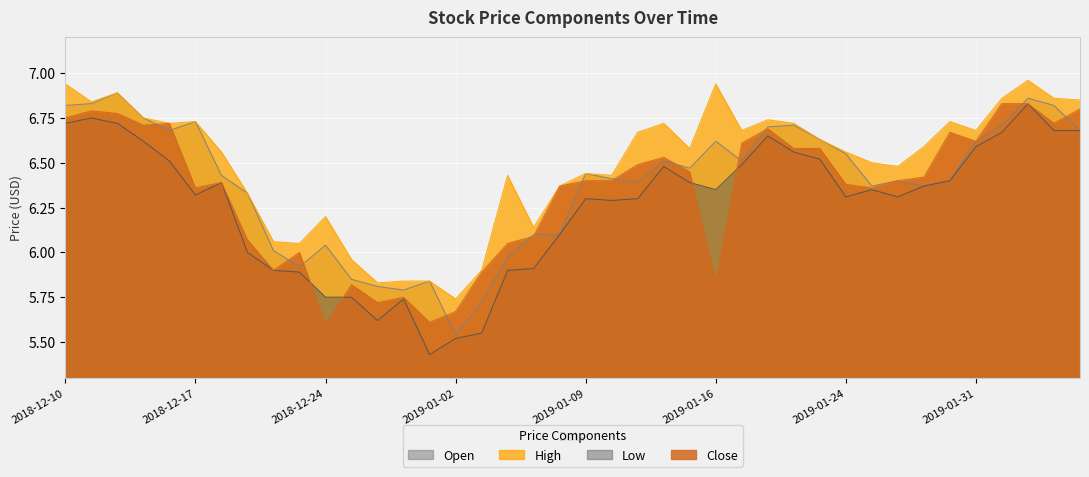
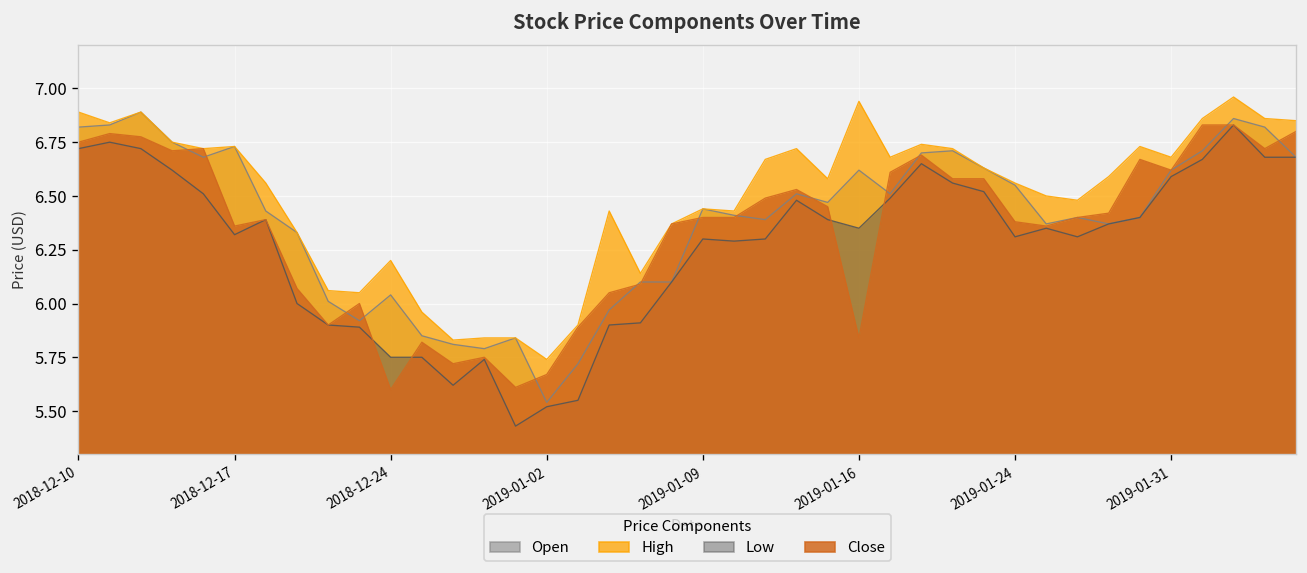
High, 2018-12-10: 6.94 -> 6.89
